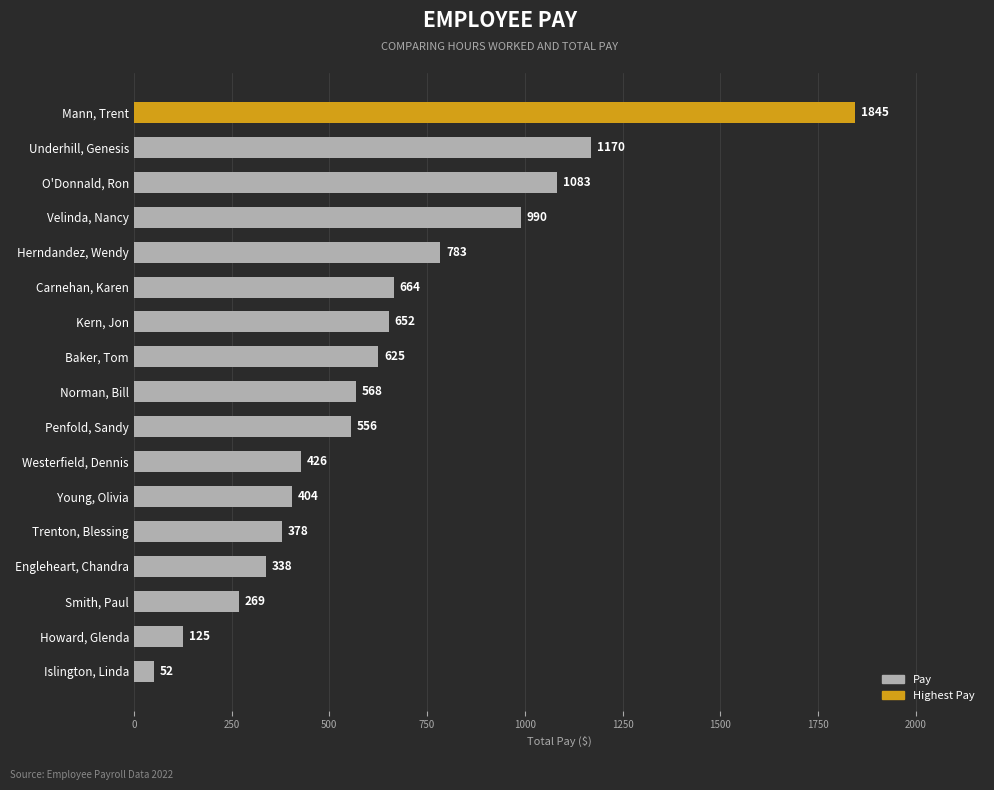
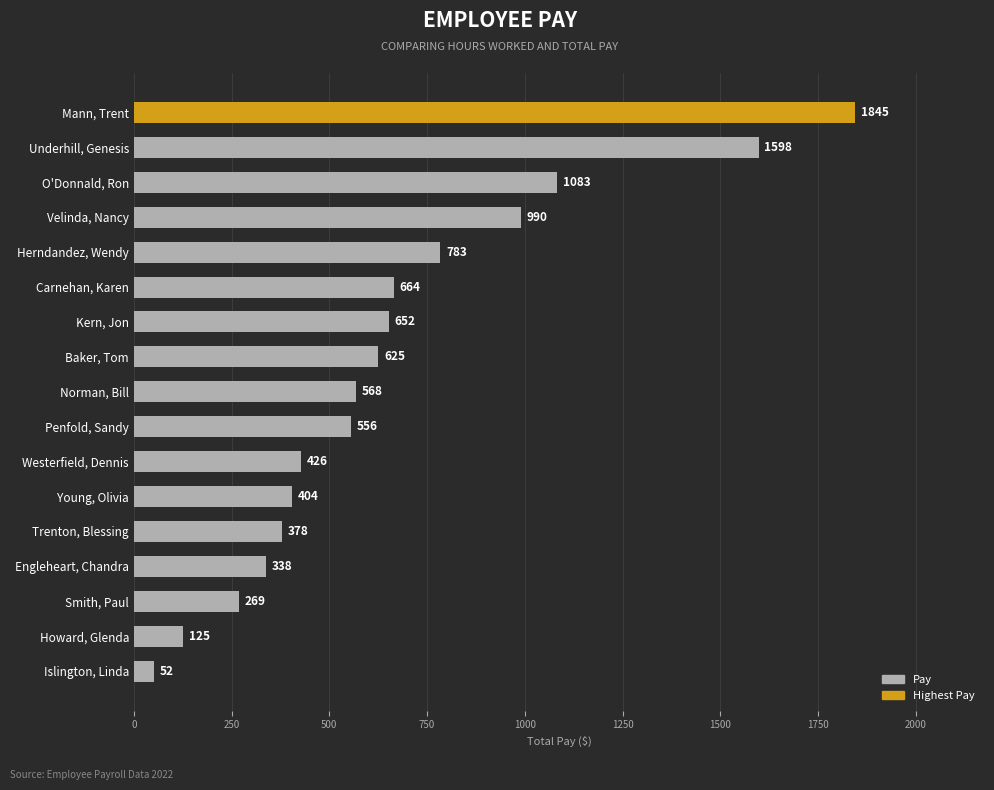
Underhill, Genesis: 1170 -> 1598
